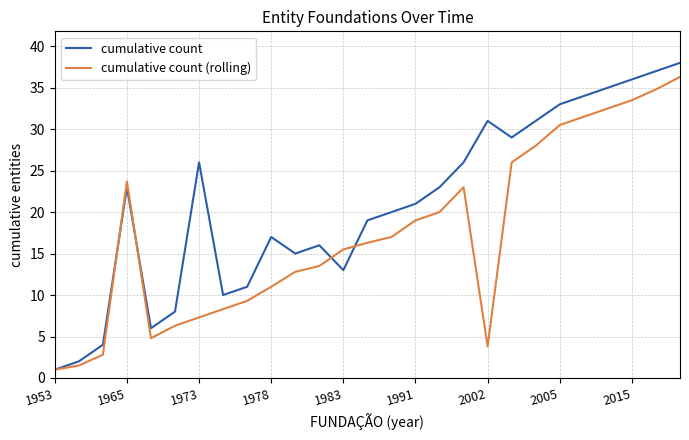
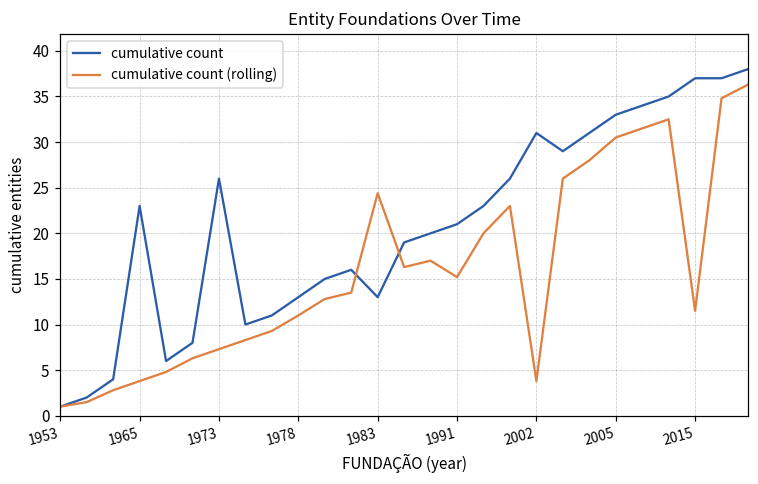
cumulative count (rolling), 1965: 24 -> 4
cumulative count, 1978: 17 -> 13
cumulative count (rolling), 1983: 16 -> 24
cumulative count (rolling), 1991: 19 -> 15
cumulative count, 2015: 36 -> 37
cumulative count (rolling), 2015: 34 -> 12
